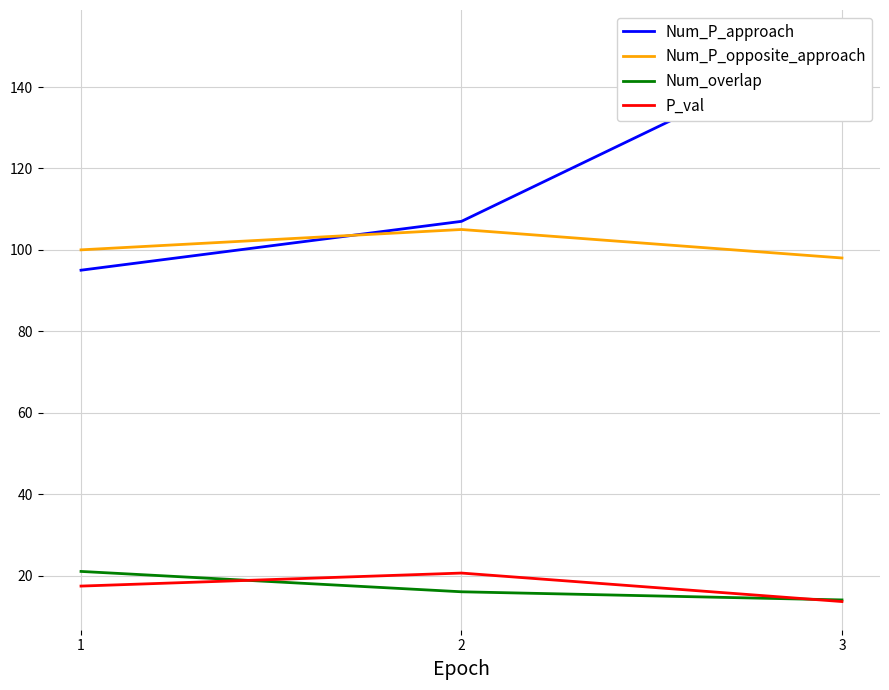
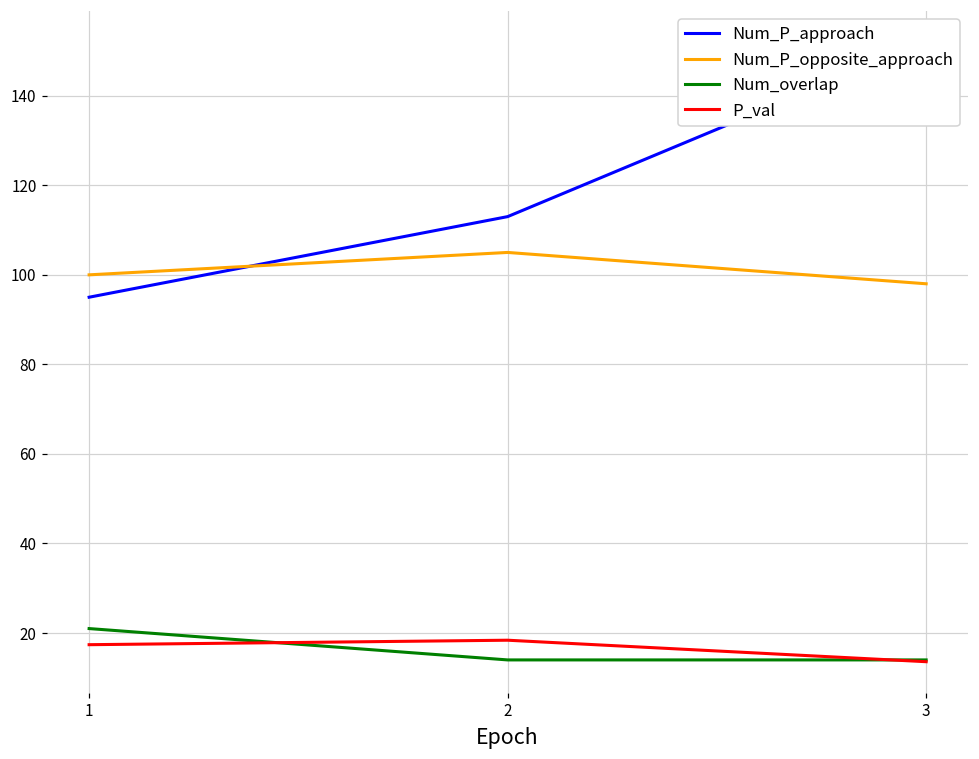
Num_P_approach, 2: 107 -> 113
Num_overlap, 2: 16 -> 14
P_val, 2: 21 -> 18
